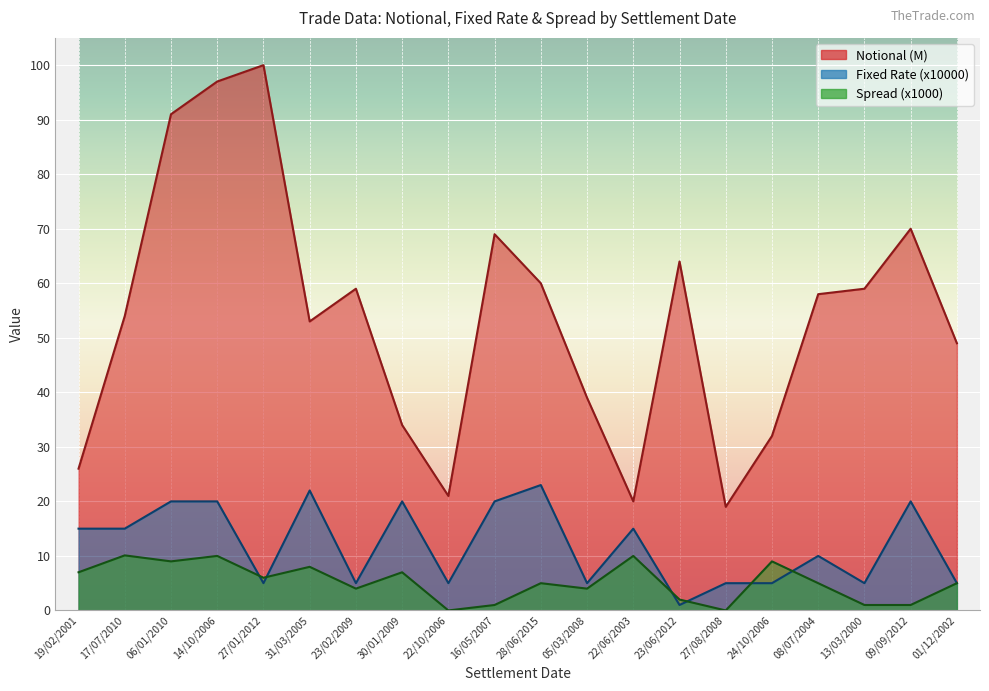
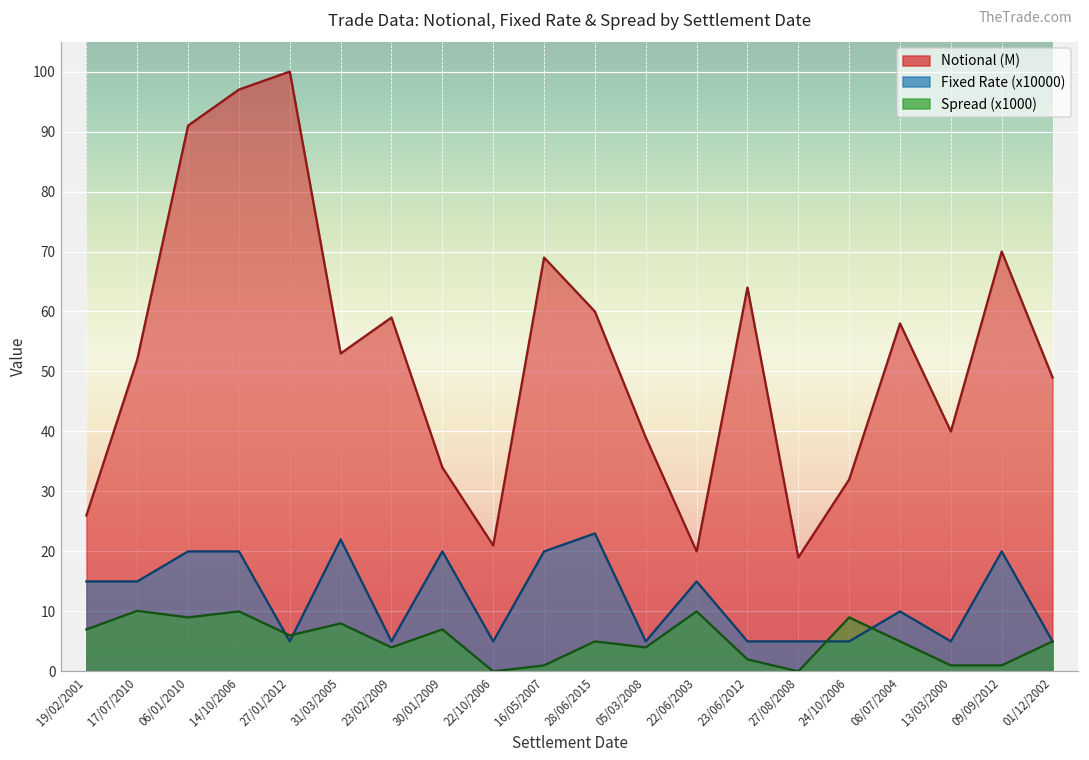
Notional (M), 17/07/2010: 54 -> 52
Fixed Rate (x10000), 23/06/2012: 1 -> 5
Notional (M), 13/03/2000: 59 -> 40
